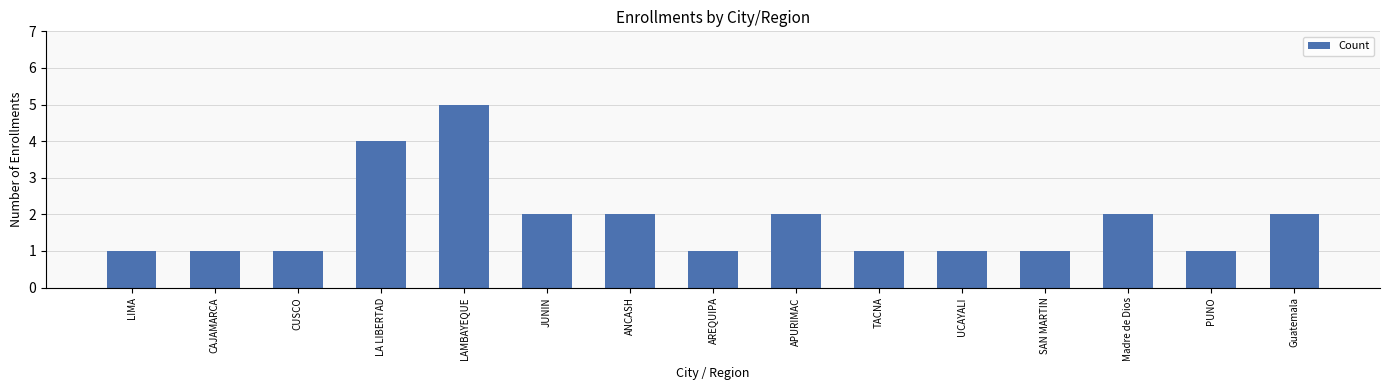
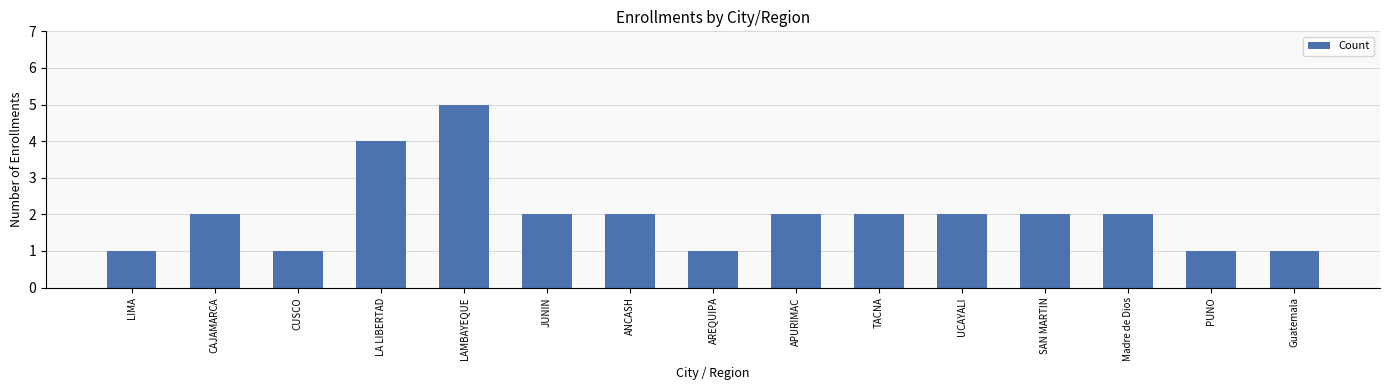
CAJAMARCA: 1 -> 2
TACNA: 1 -> 2
UCAYALI: 1 -> 2
SAN MARTIN: 1 -> 2
Guatemala: 2 -> 1
